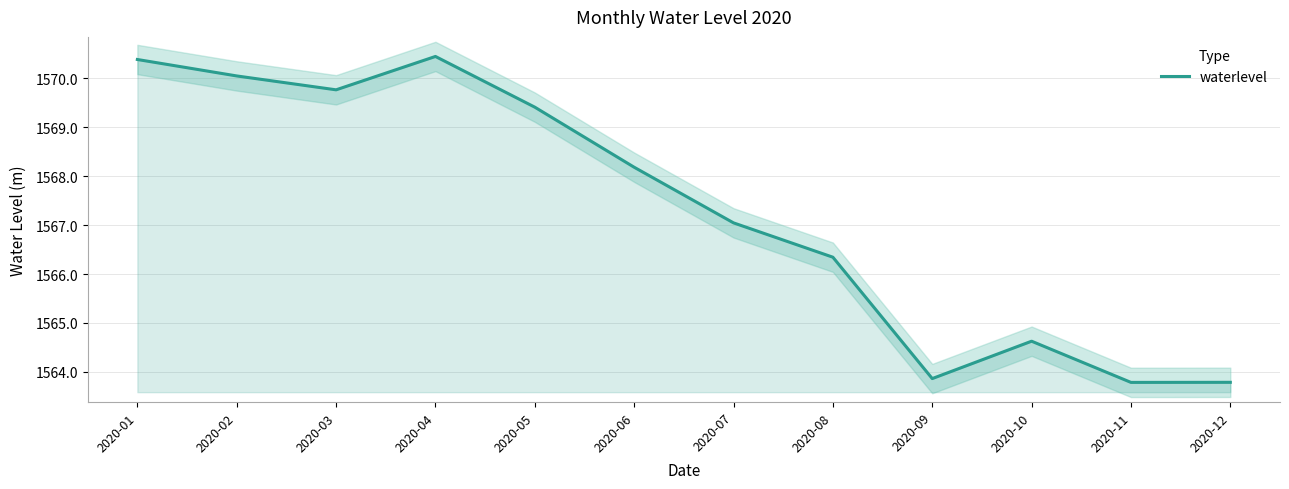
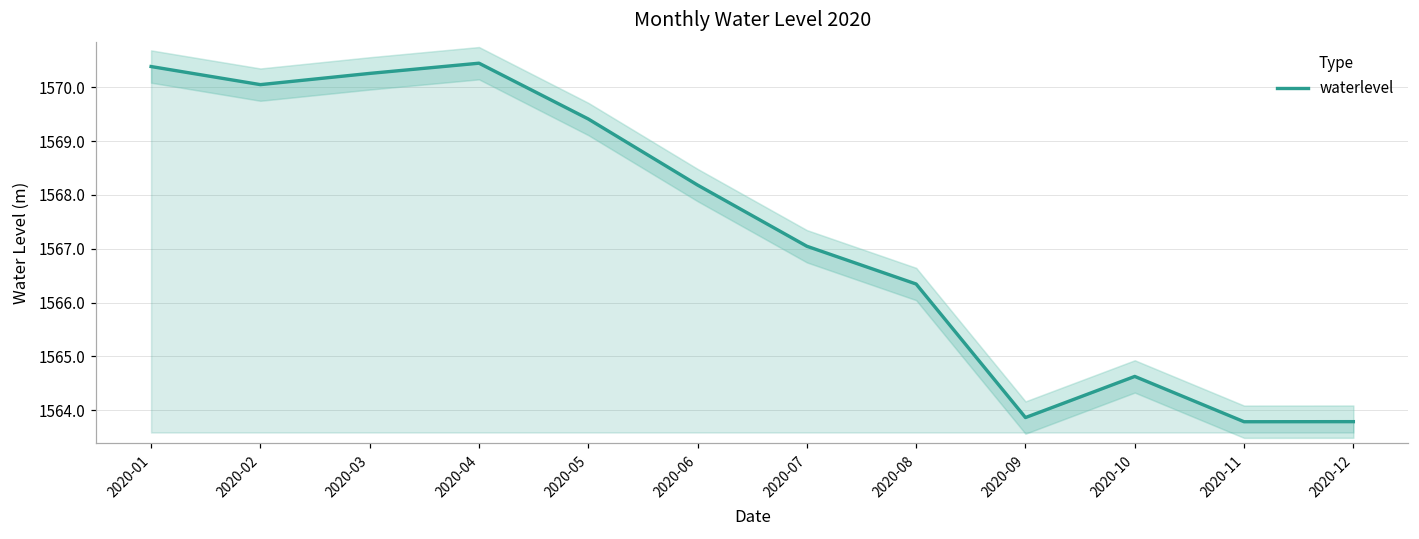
waterlevel, 2020-03: 1569.8 -> 1570.3
